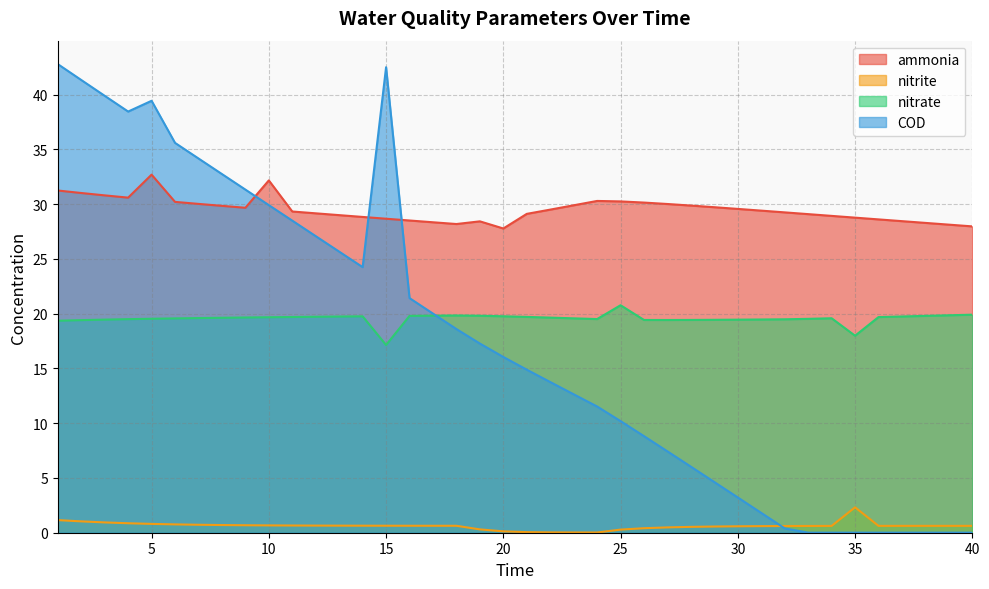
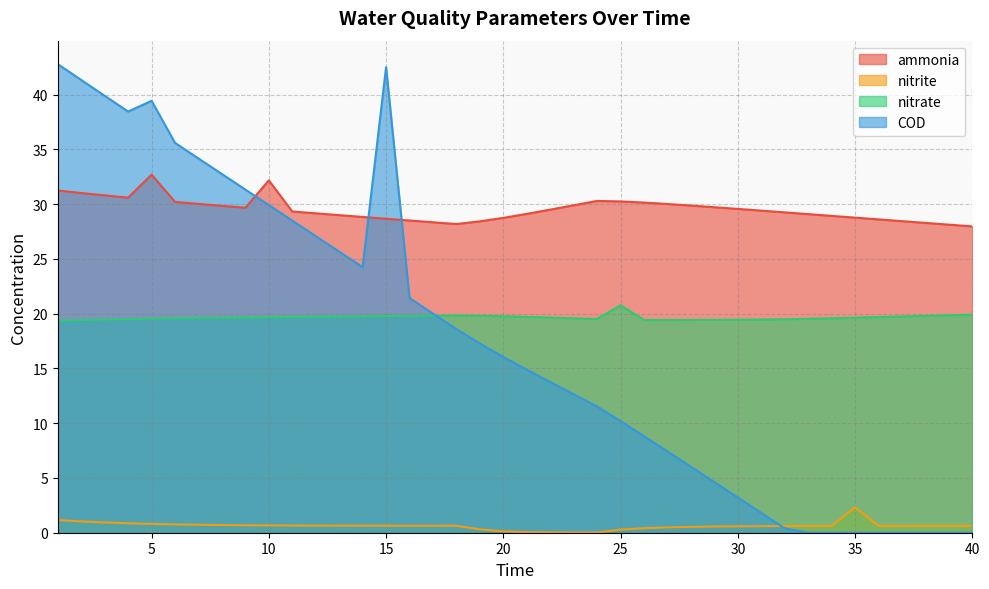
nitrate, 15: 17.1 -> 19.8
ammonia, 20: 27.8 -> 28.7
nitrate, 35: 18.0 -> 19.6
